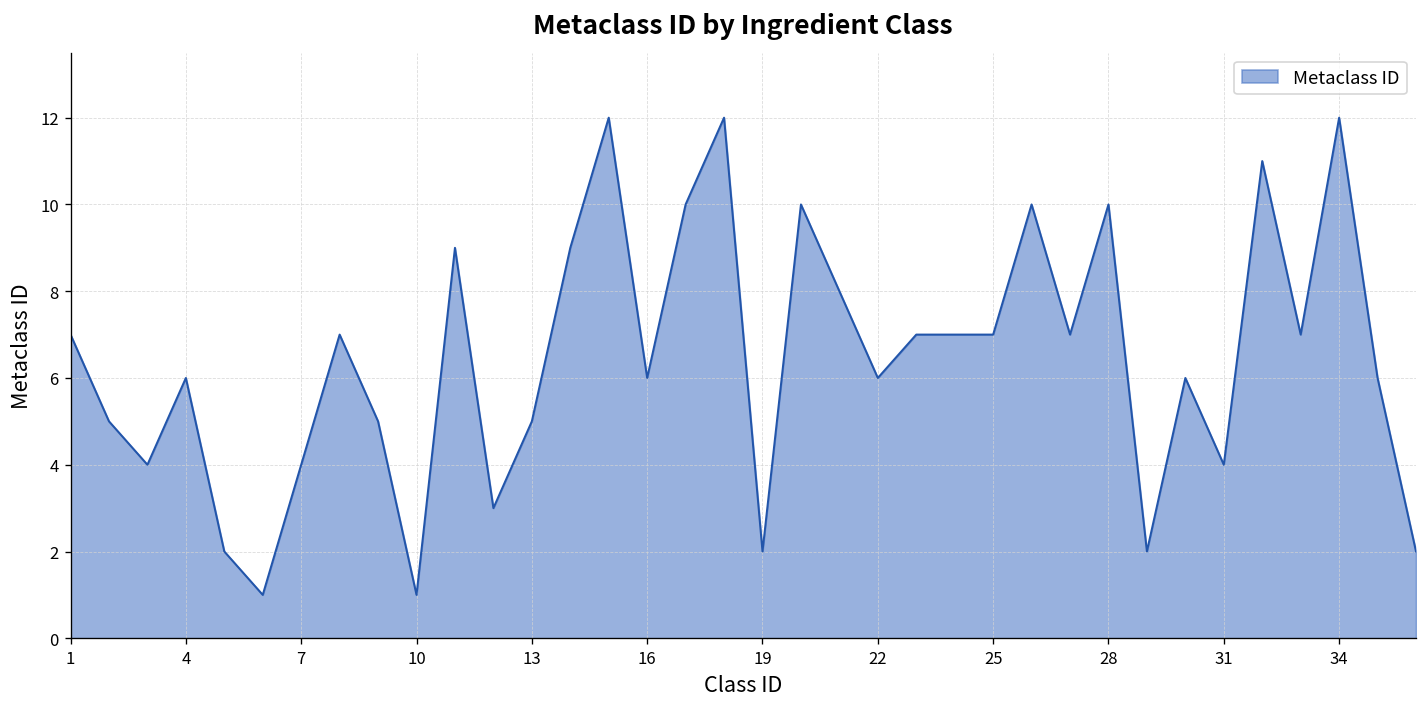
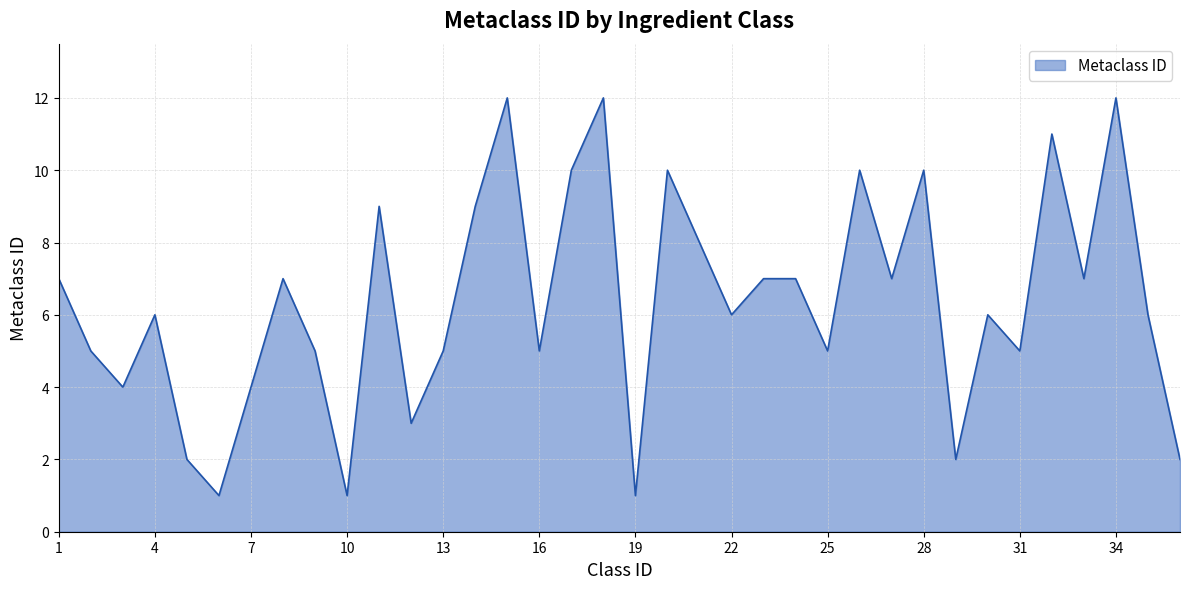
16: 6 -> 5
19: 2 -> 1
25: 7 -> 5
31: 4 -> 5
